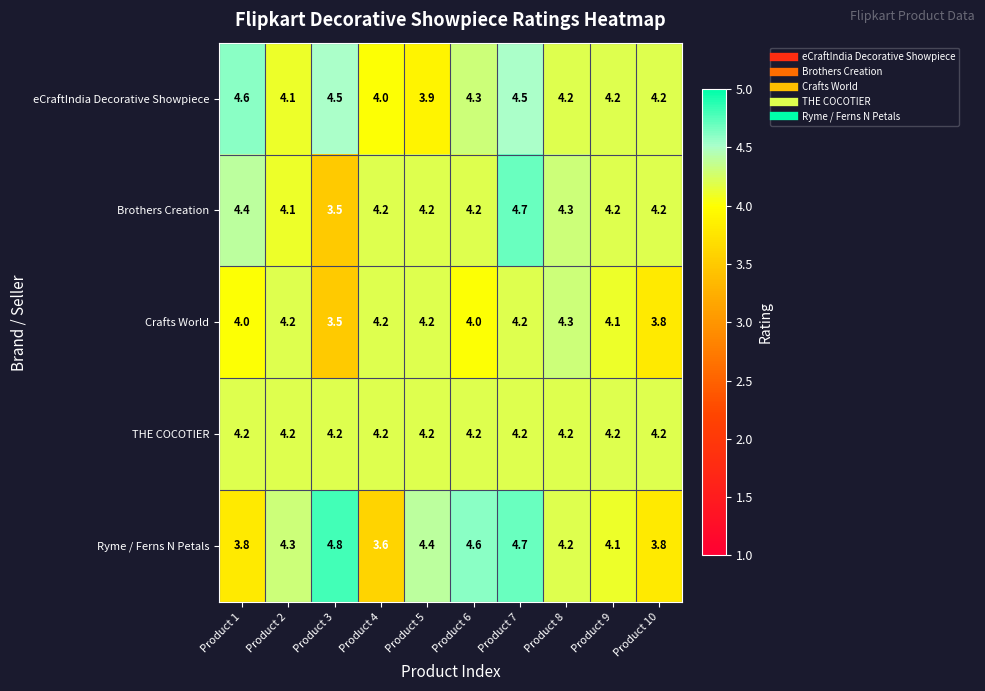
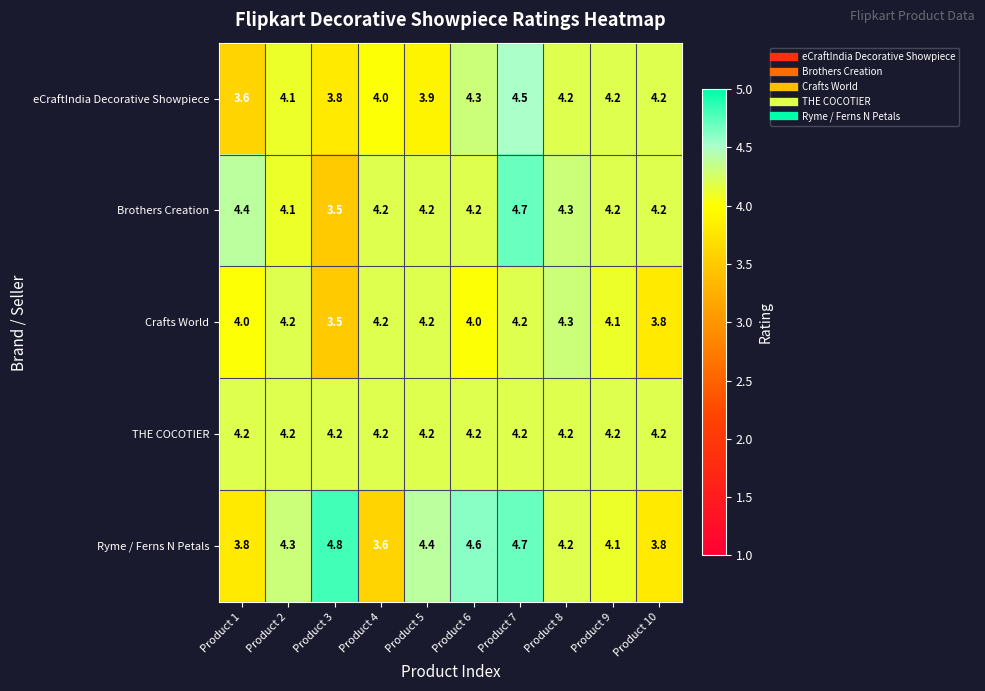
eCraftIndia Decorative Showpiece, Product 1: 4.6 -> 3.6
eCraftIndia Decorative Showpiece, Product 3: 4.5 -> 3.8
